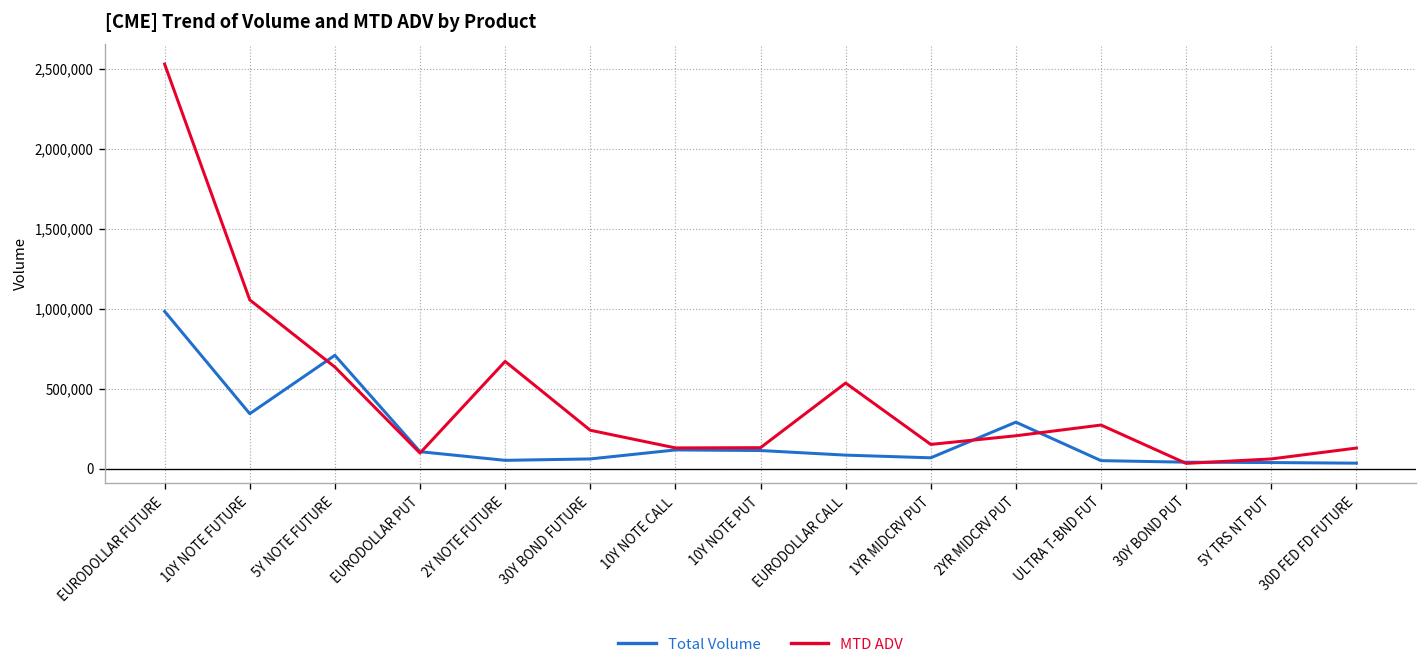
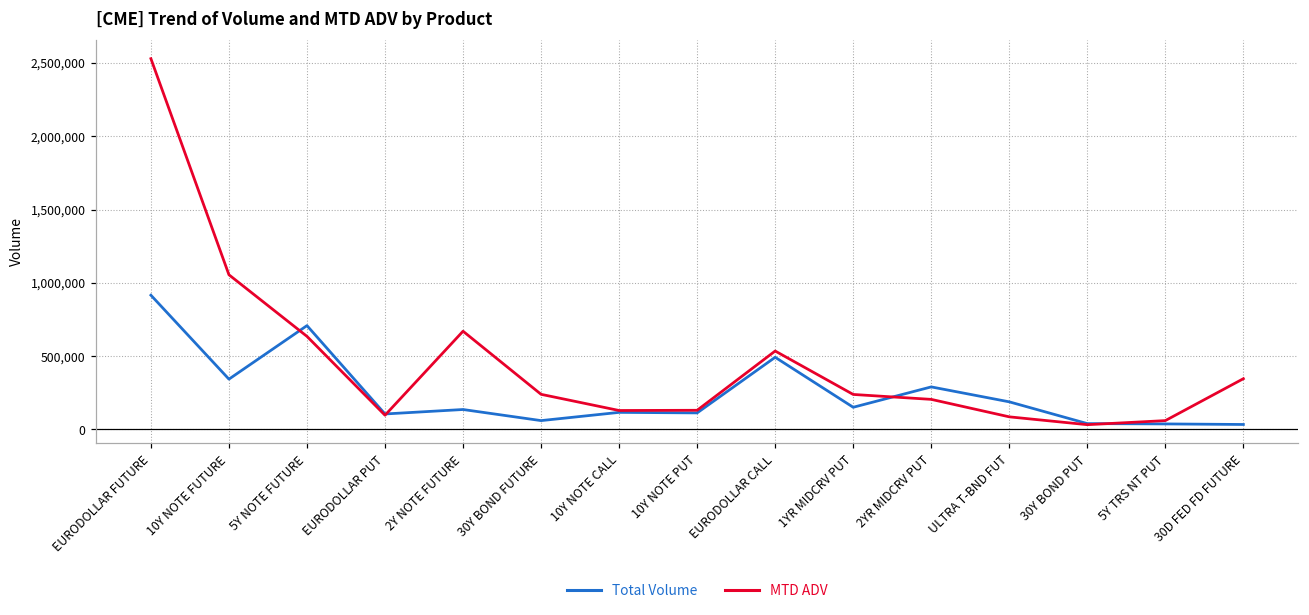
Total Volume, EURODOLLAR FUTURE: 980,000 -> 920,000
Total Volume, 2Y NOTE FUTURE: 50,000 -> 140,000
Total Volume, EURODOLLAR CALL: 80,000 -> 490,000
Total Volume, 1YR MIDCRV PUT: 70,000 -> 150,000
MTD ADV, 1YR MIDCRV PUT: 150,000 -> 240,000
Total Volume, ULTRA T-BND FUT: 50,000 -> 190,000
MTD ADV, ULTRA T-BND FUT: 270,000 -> 90,000
MTD ADV, 30D FED FD FUTURE: 130,000 -> 350,000
